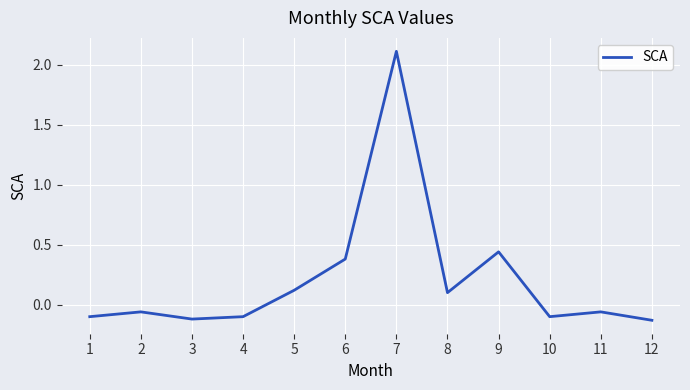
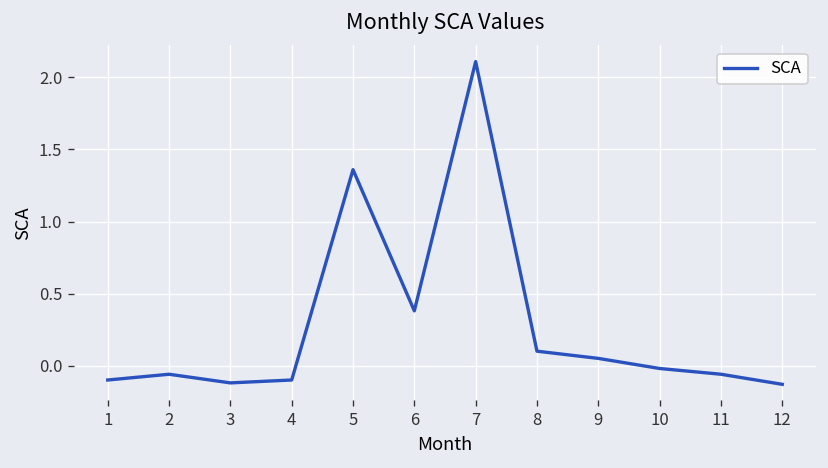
5: 0.12 -> 1.36
9: 0.44 -> 0.05
10: -0.10 -> -0.02
